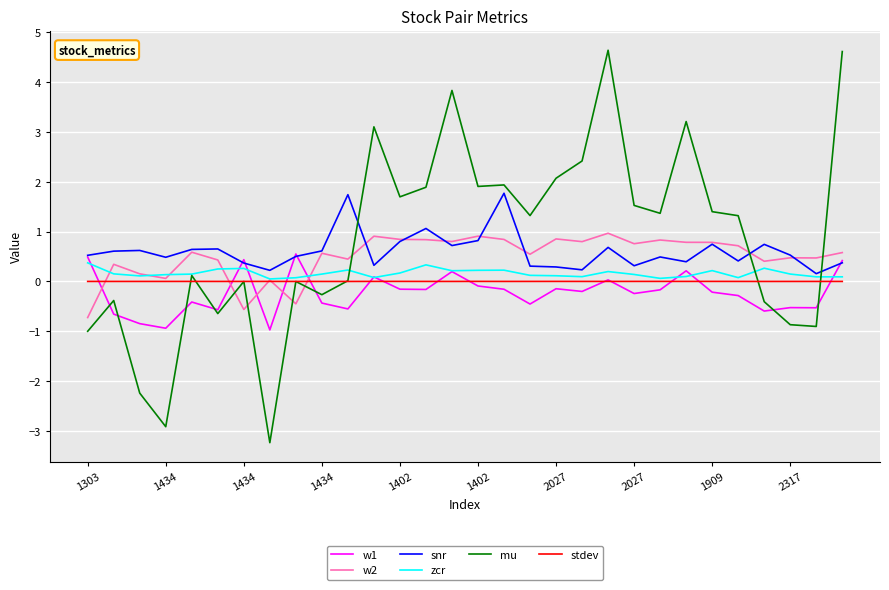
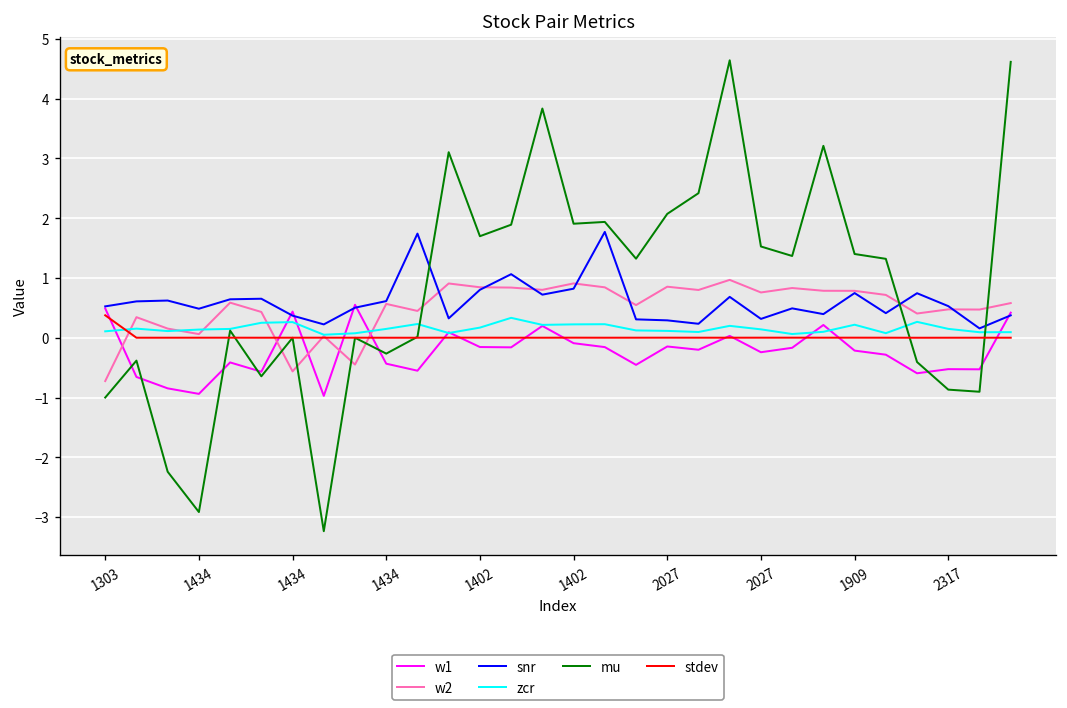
zcr, 1303: 0.4 -> 0.1
stdev, 1303: 0.0 -> 0.4
